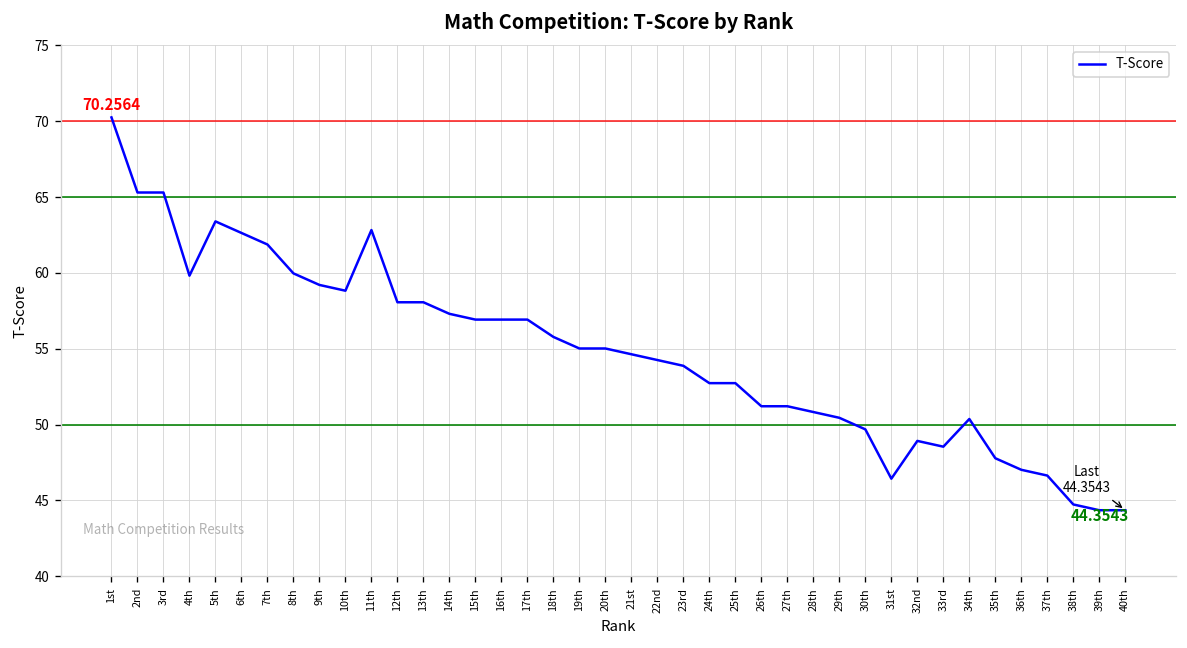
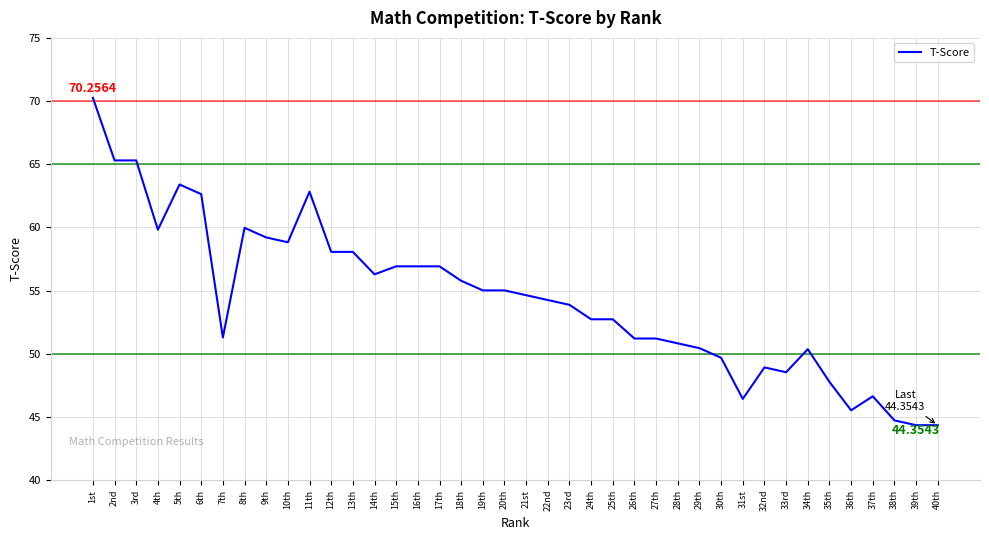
7th: 61.9 -> 51.3
14th: 57.3 -> 56.3
36th: 47.0 -> 45.5
